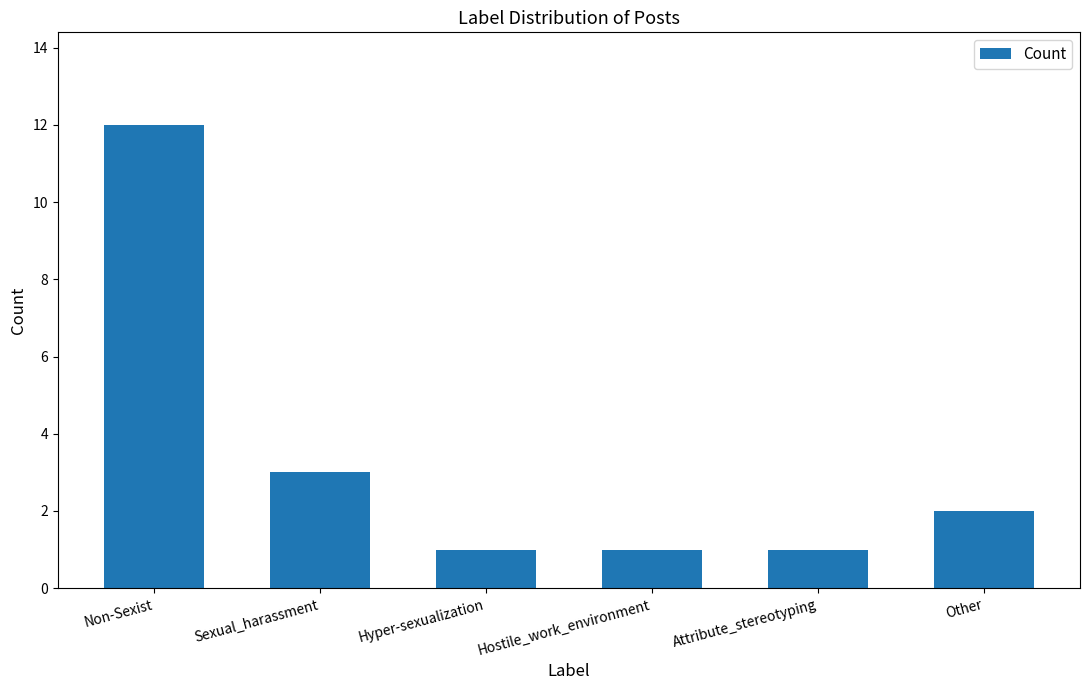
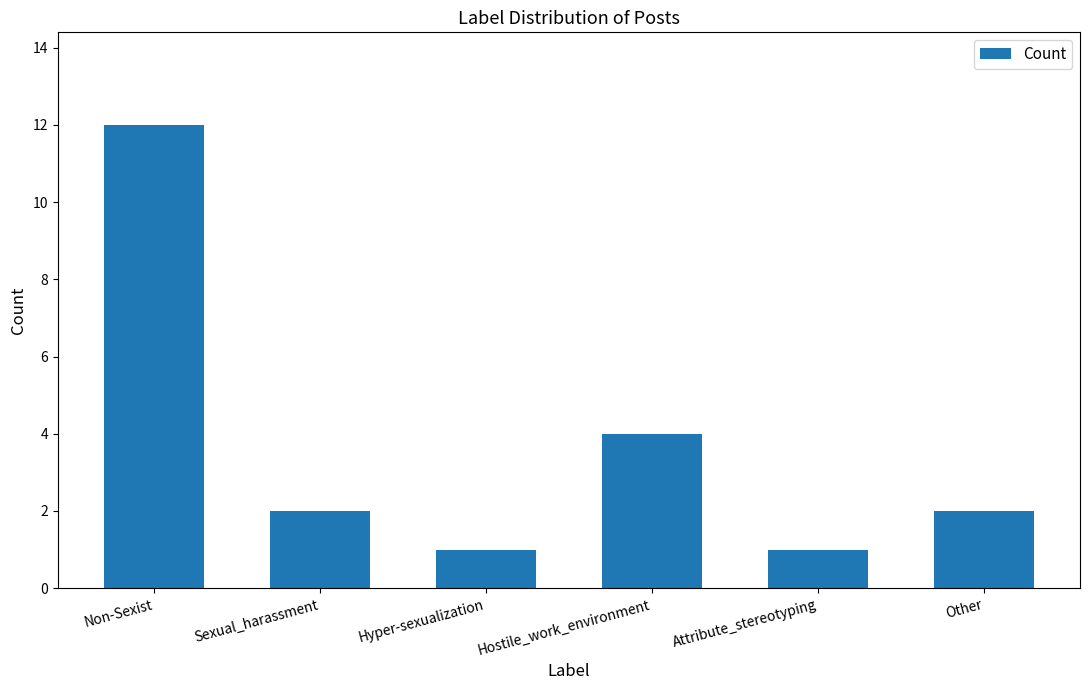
Sexual_harassment: 3 -> 2
Hostile_work_environment: 1 -> 4
